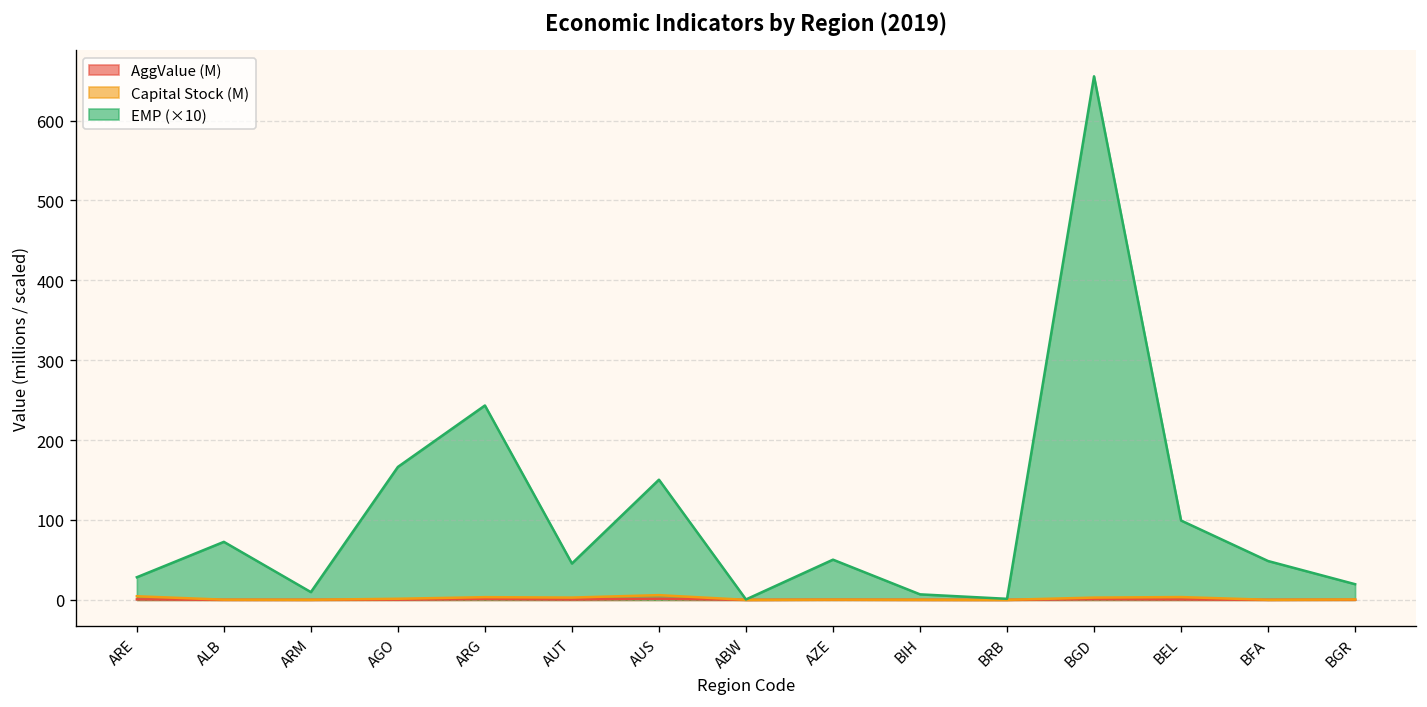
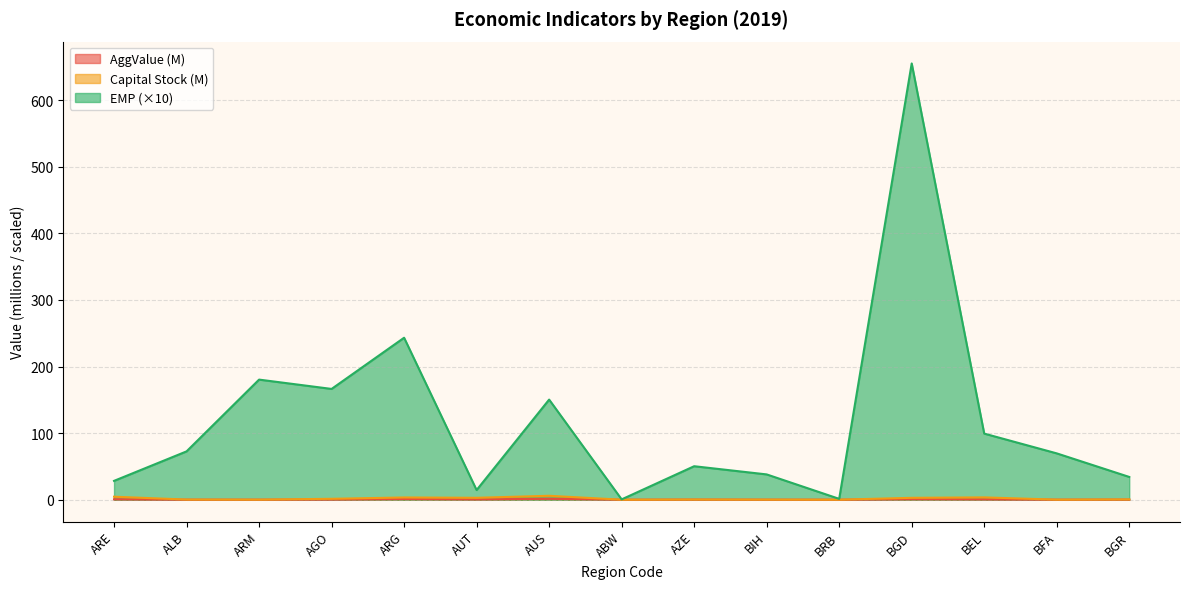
EMP (×10), ARM: 10 -> 180
EMP (×10), AUT: 50 -> 10
EMP (×10), BIH: 10 -> 40
EMP (×10), BFA: 50 -> 70
EMP (×10), BGR: 20 -> 30
